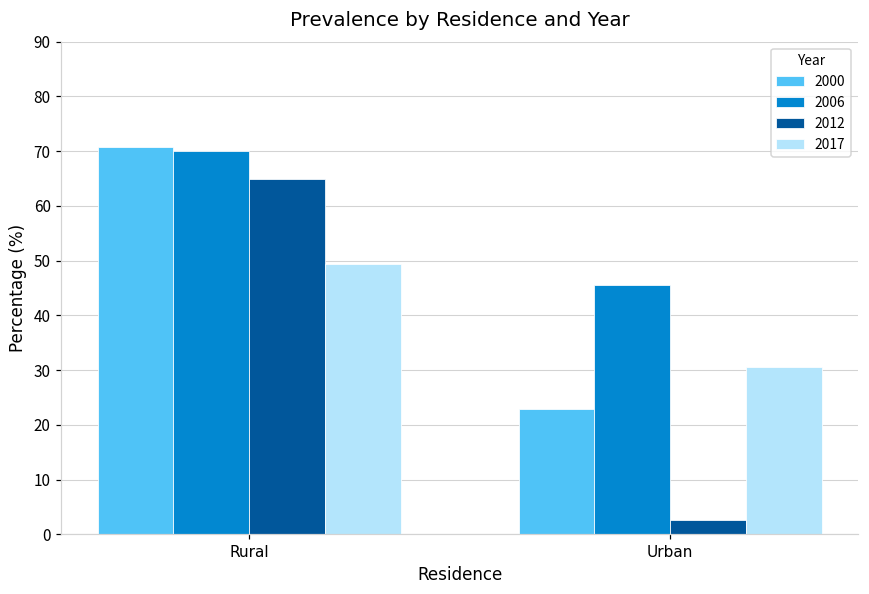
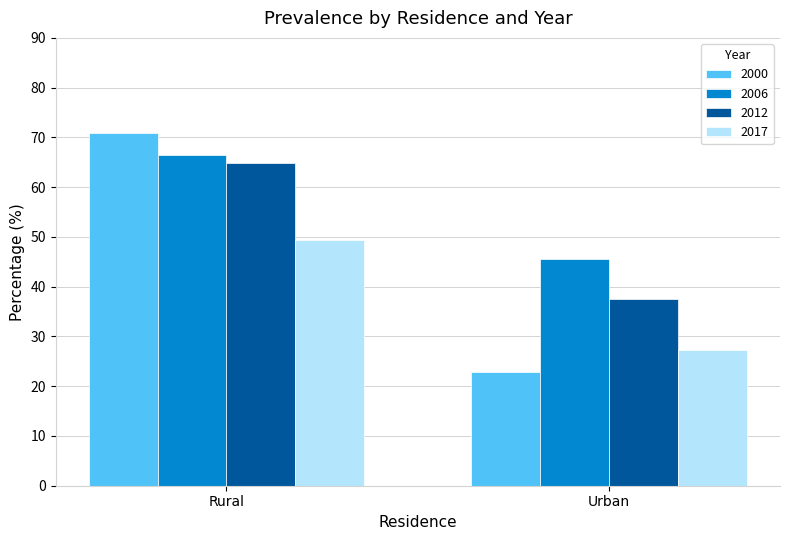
2006, Rural: 70 -> 67
2012, Urban: 3 -> 38
2017, Urban: 31 -> 27
